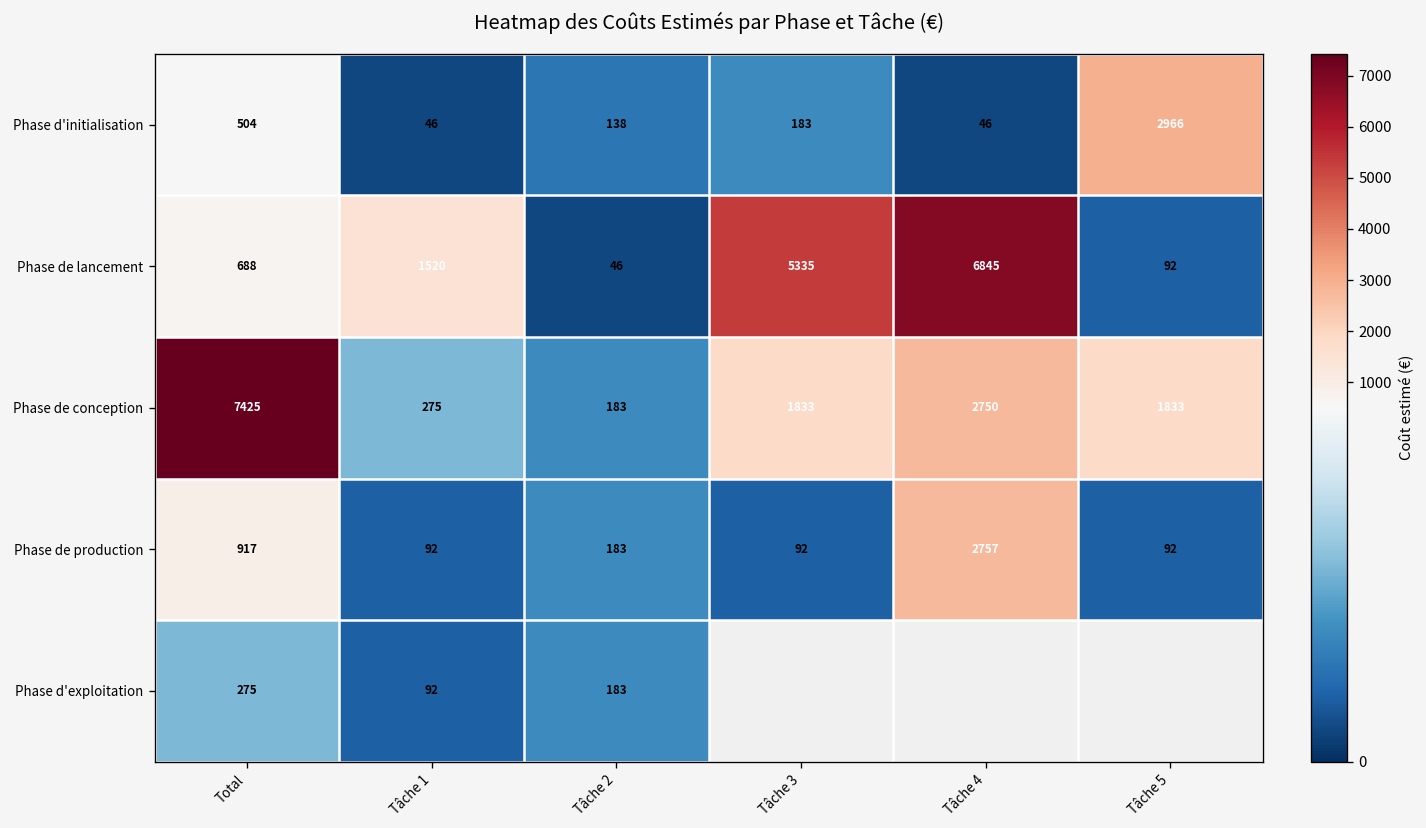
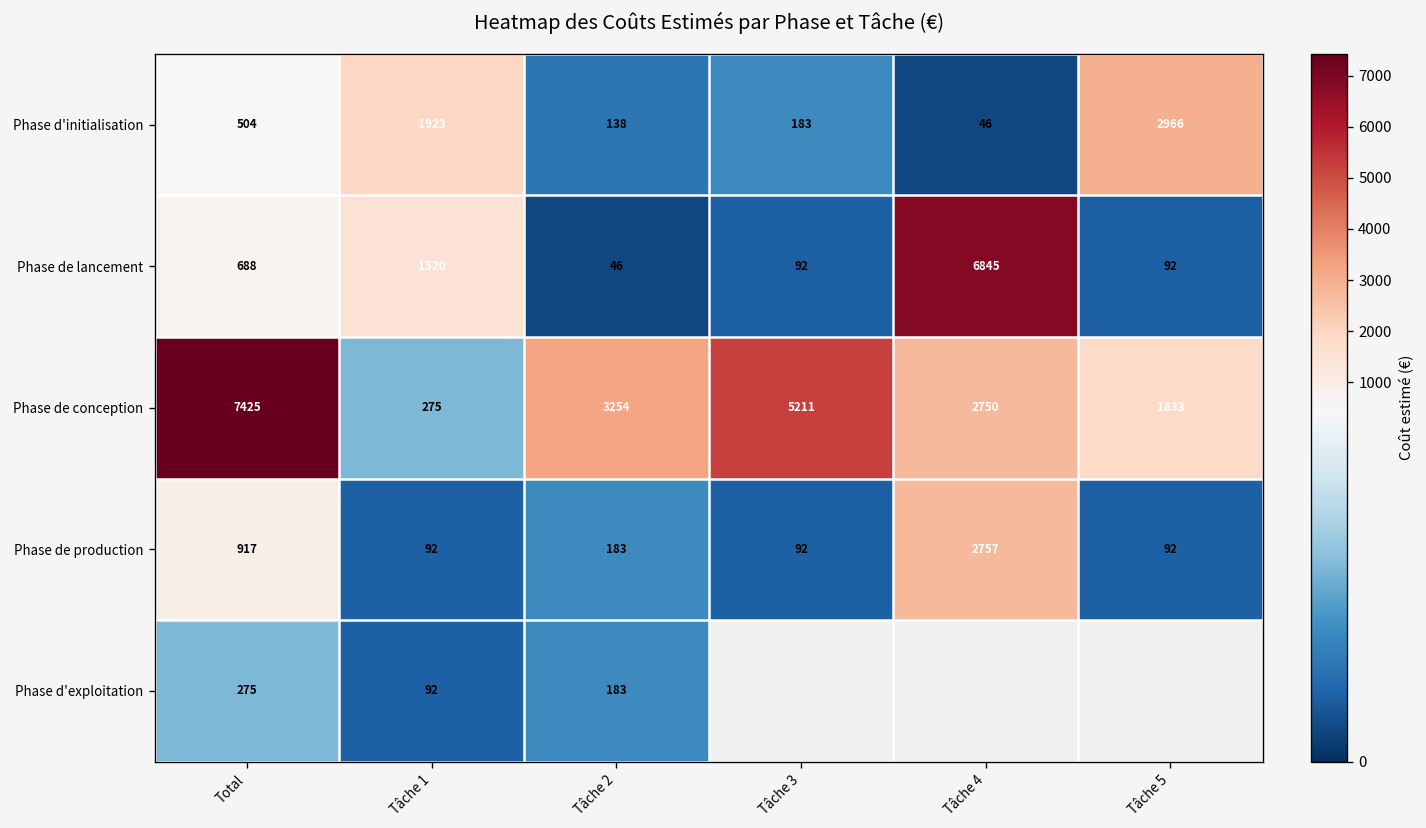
Phase d'initialisation, Tâche 1: 46 -> 1923
Phase de lancement, Tâche 3: 5335 -> 92
Phase de conception, Tâche 2: 183 -> 3254
Phase de conception, Tâche 3: 1833 -> 5211
